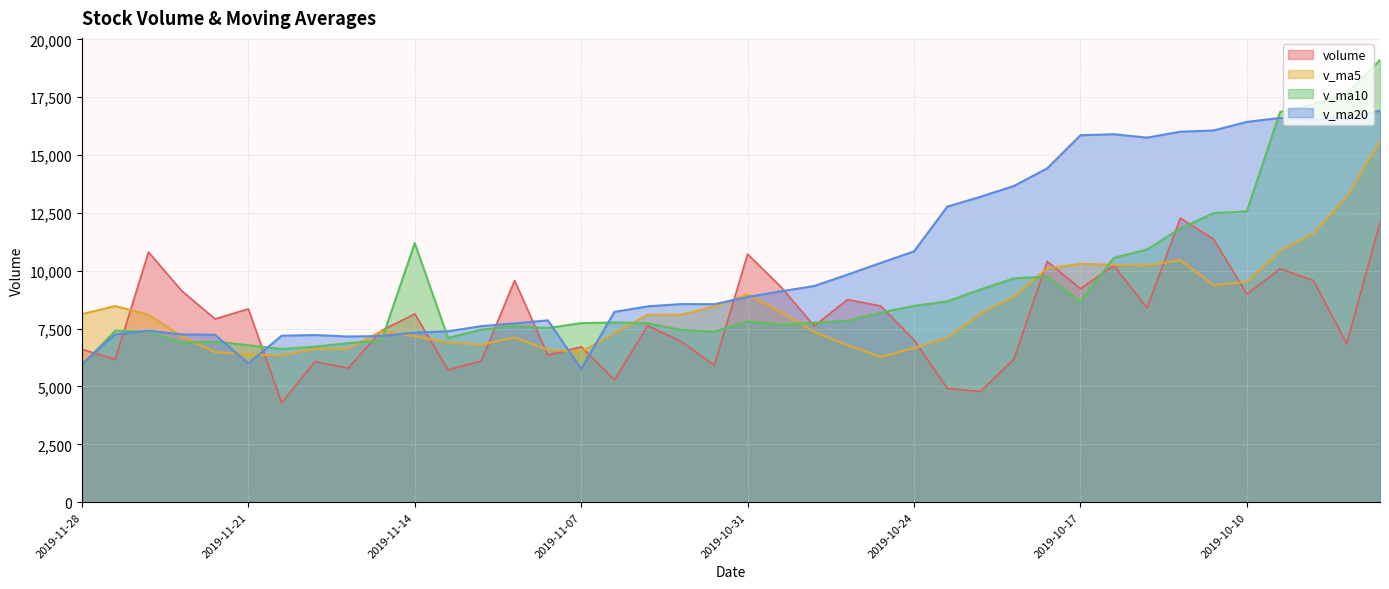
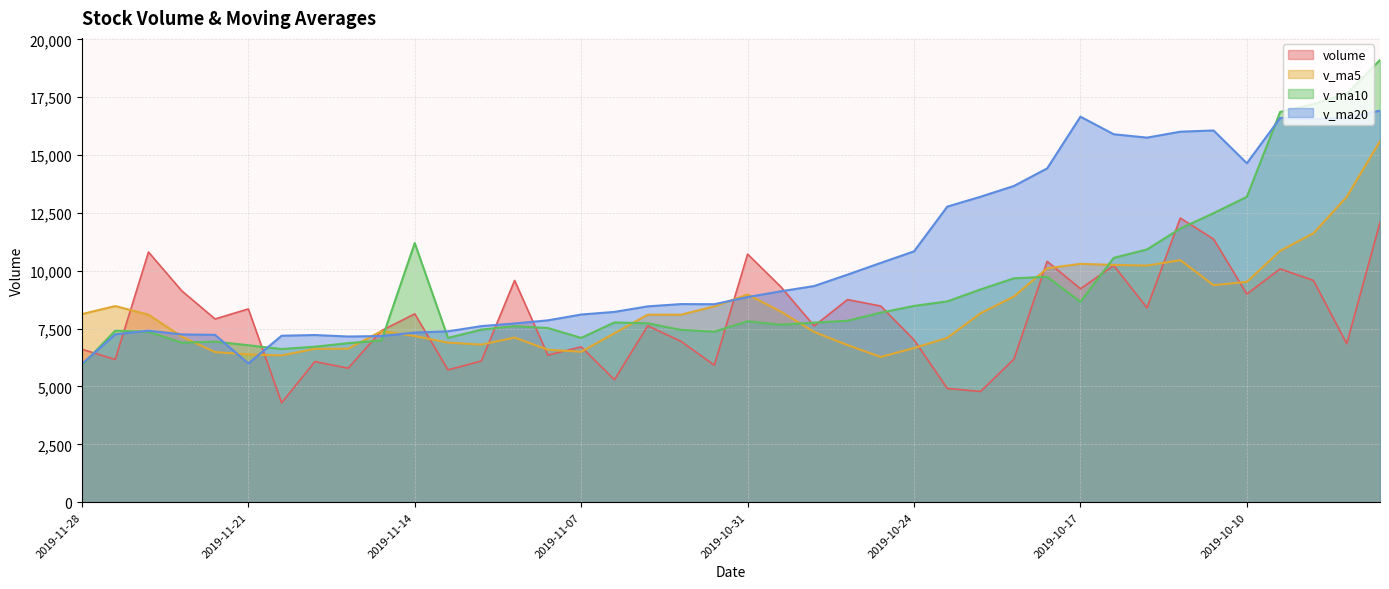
v_ma10, 2019-11-07: 7,700 -> 7,100
v_ma20, 2019-11-07: 5,800 -> 8,100
v_ma20, 2019-10-17: 15,900 -> 16,700
v_ma10, 2019-10-10: 12,600 -> 13,200
v_ma20, 2019-10-10: 16,400 -> 14,600
